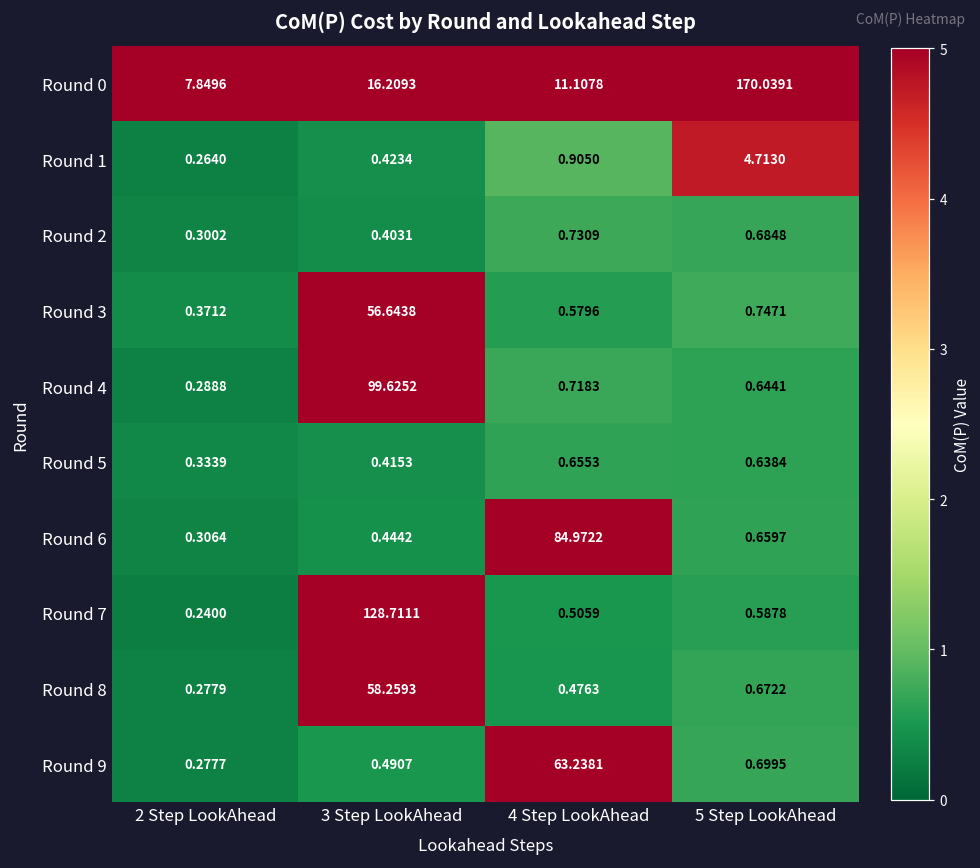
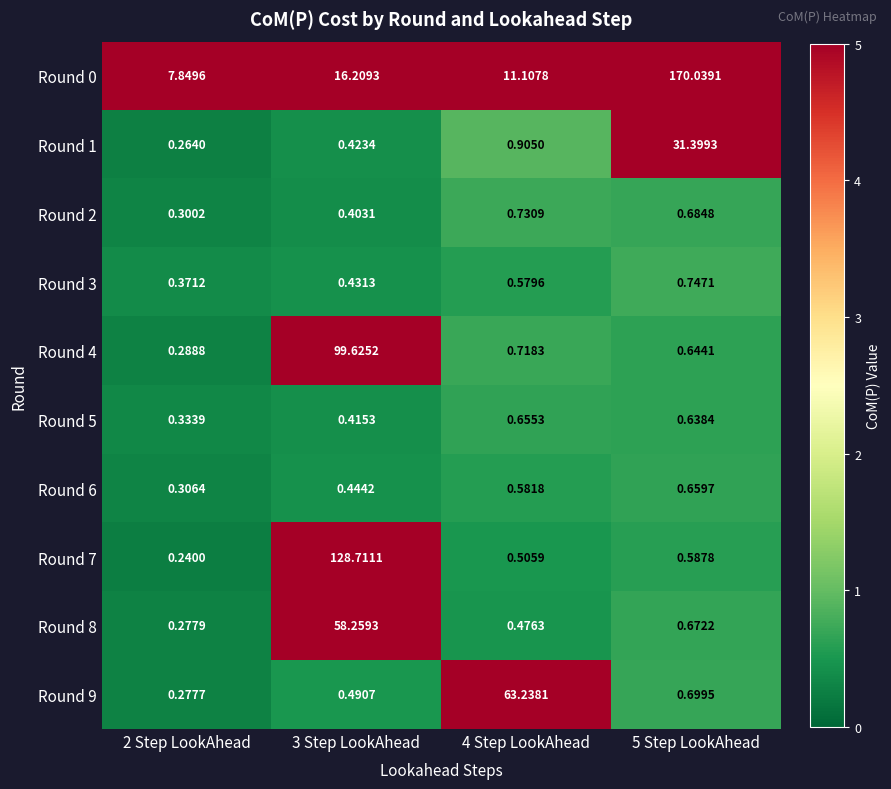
Round 1, 5 Step LookAhead: 4.7130 -> 31.3993
Round 3, 3 Step LookAhead: 56.6438 -> 0.4313
Round 6, 4 Step LookAhead: 84.9722 -> 0.5818
